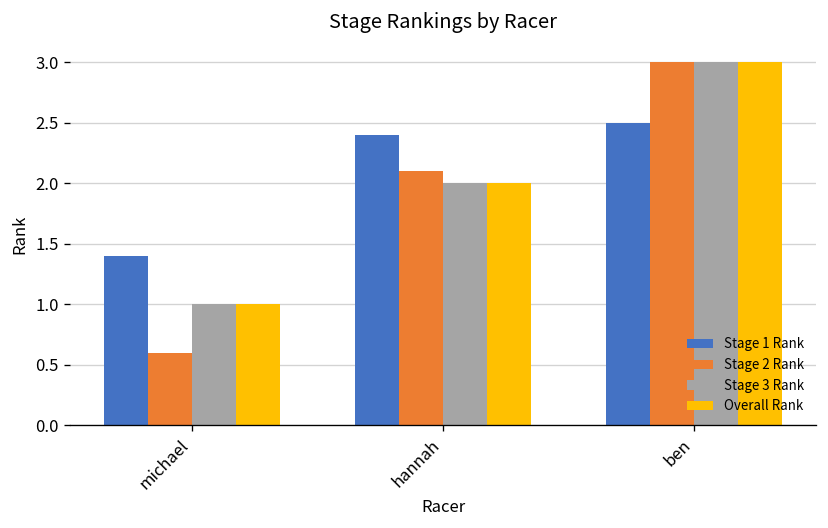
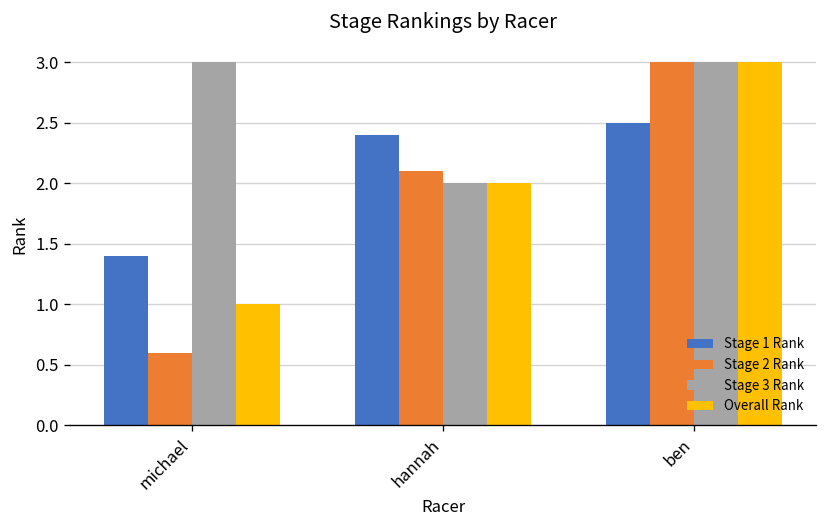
Stage 3 Rank, michael: 1 -> 3
